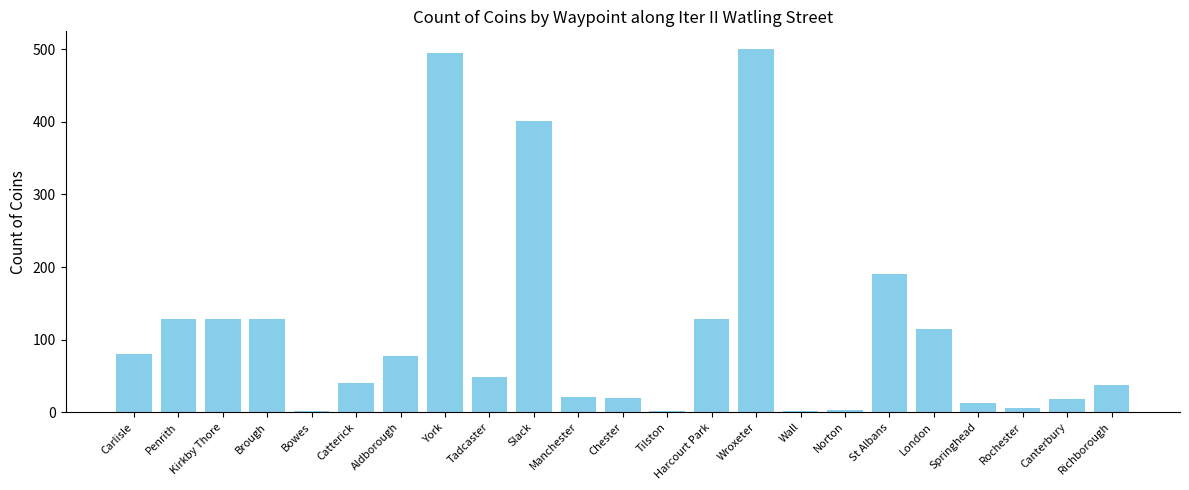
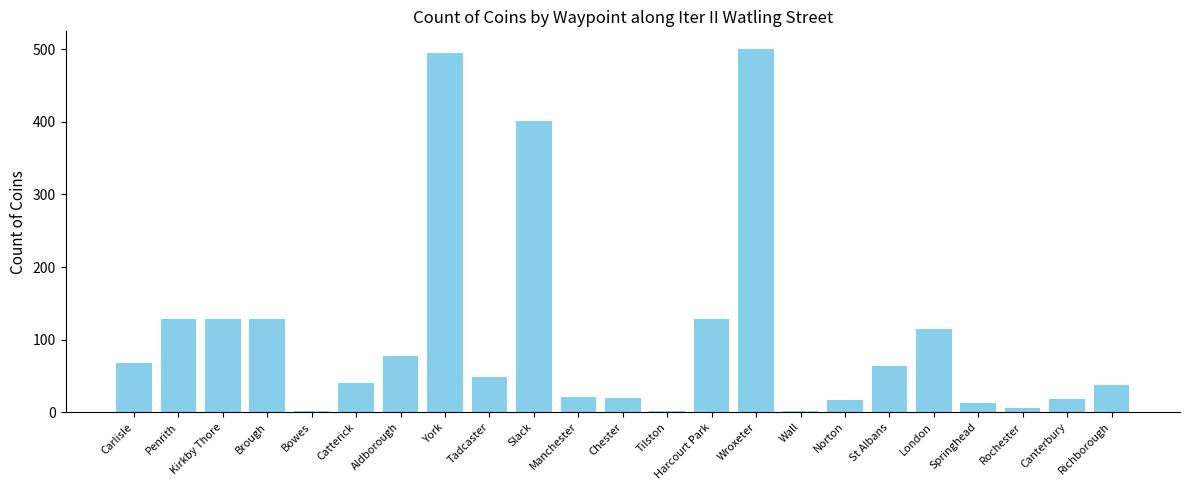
Carlisle: 80 -> 70
Norton: 0 -> 20
St Albans: 190 -> 60
